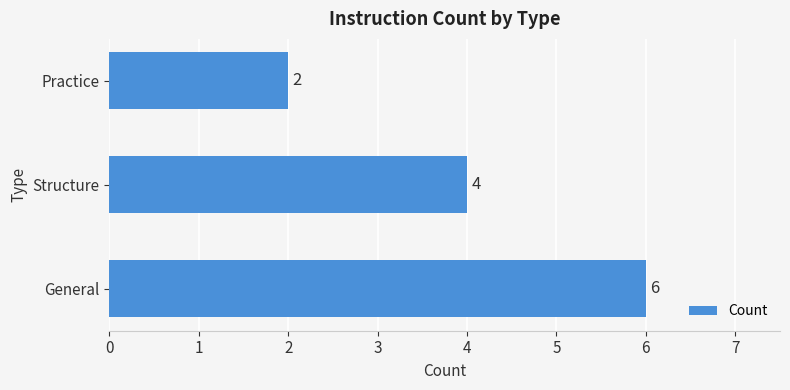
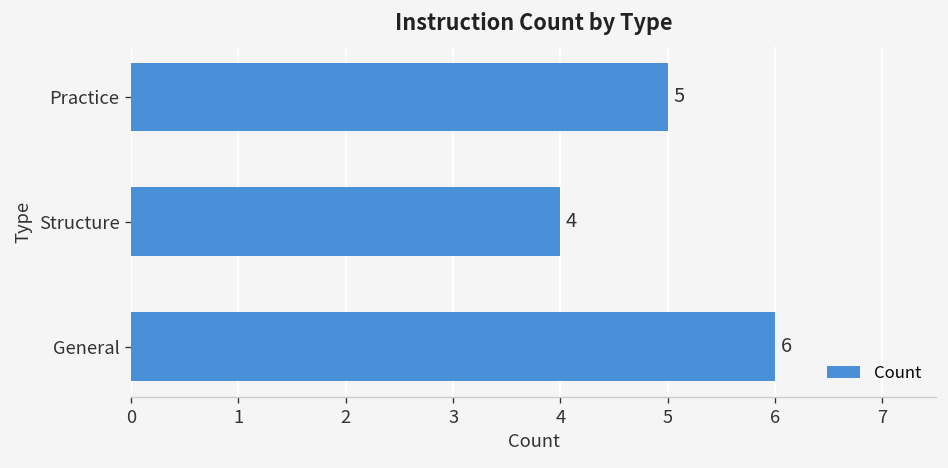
Practice: 2 -> 5
